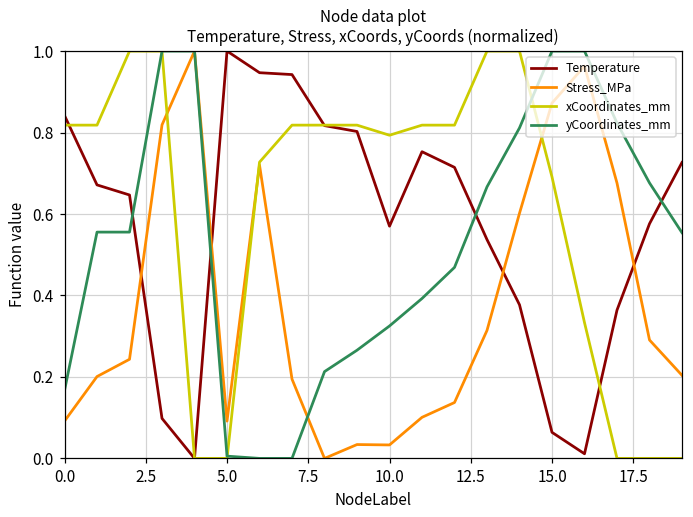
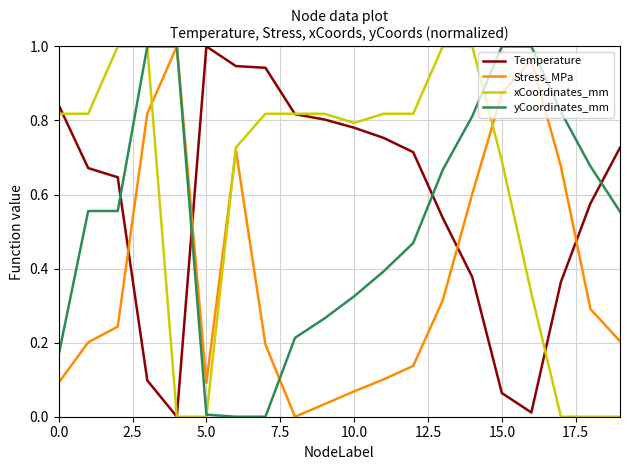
Temperature, 10.0: 0.57 -> 0.78
Stress_MPa, 10.0: 0.03 -> 0.07
